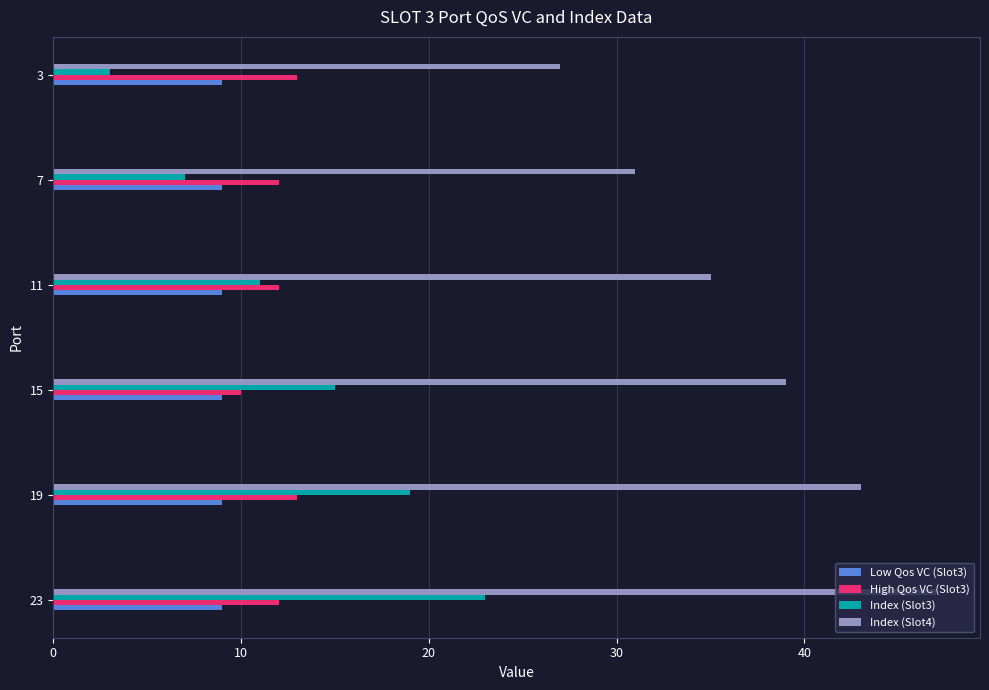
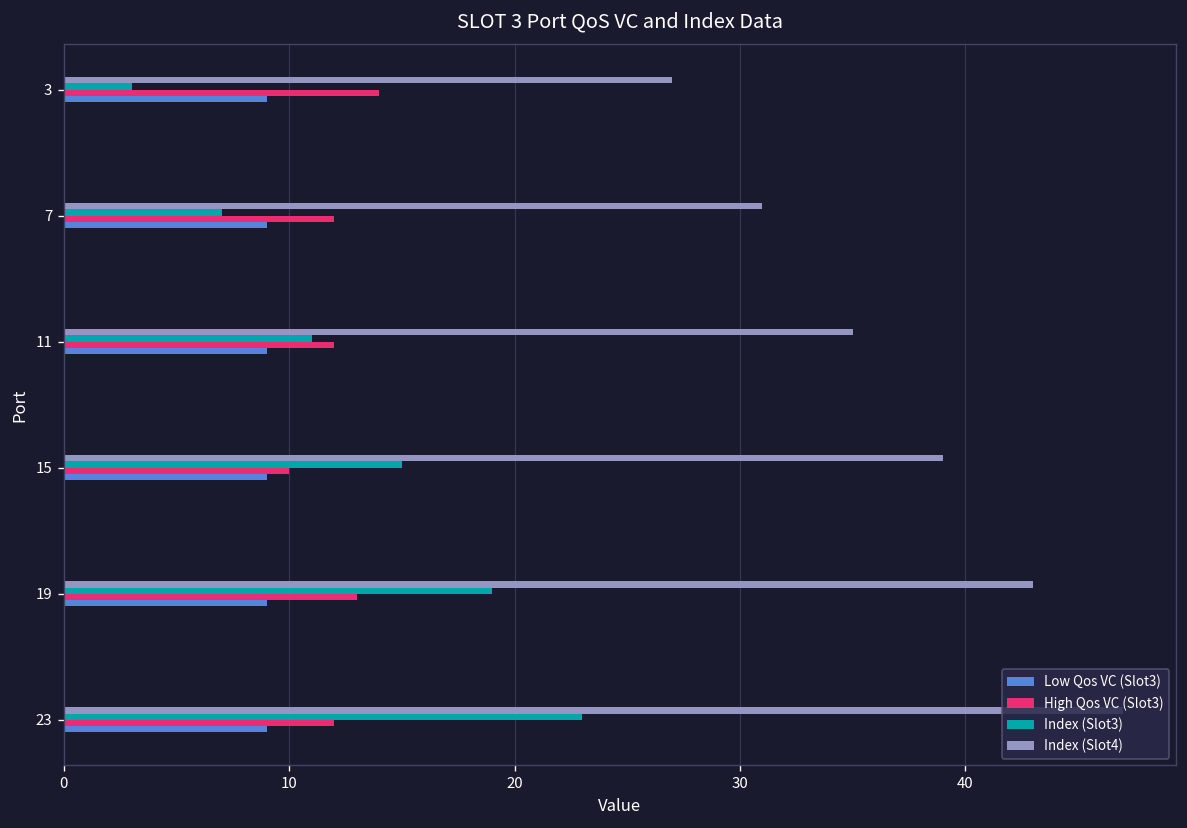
High Qos VC (Slot3), 3: 13 -> 14
